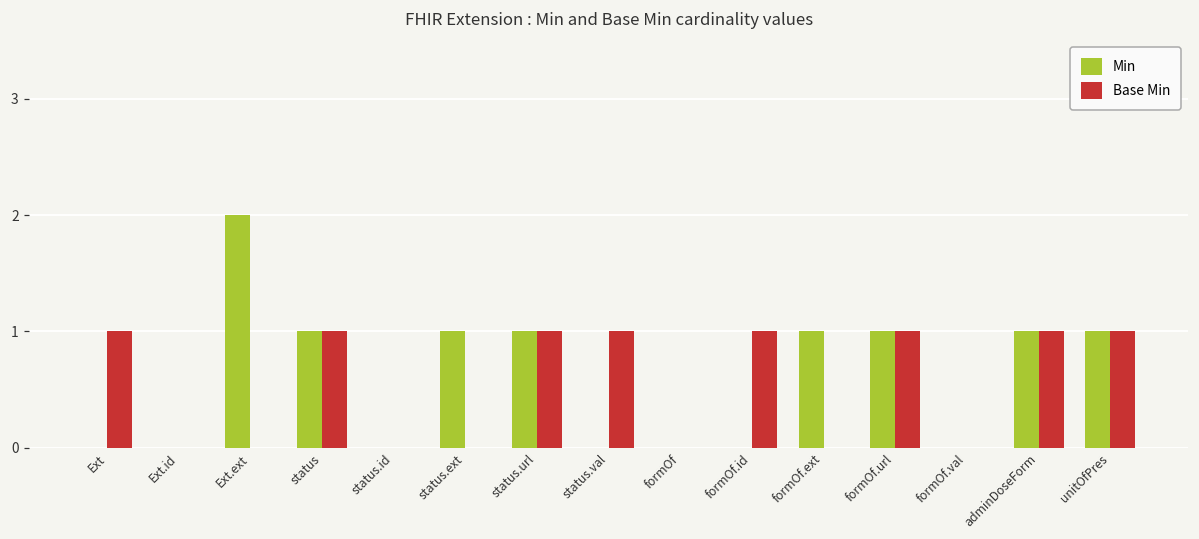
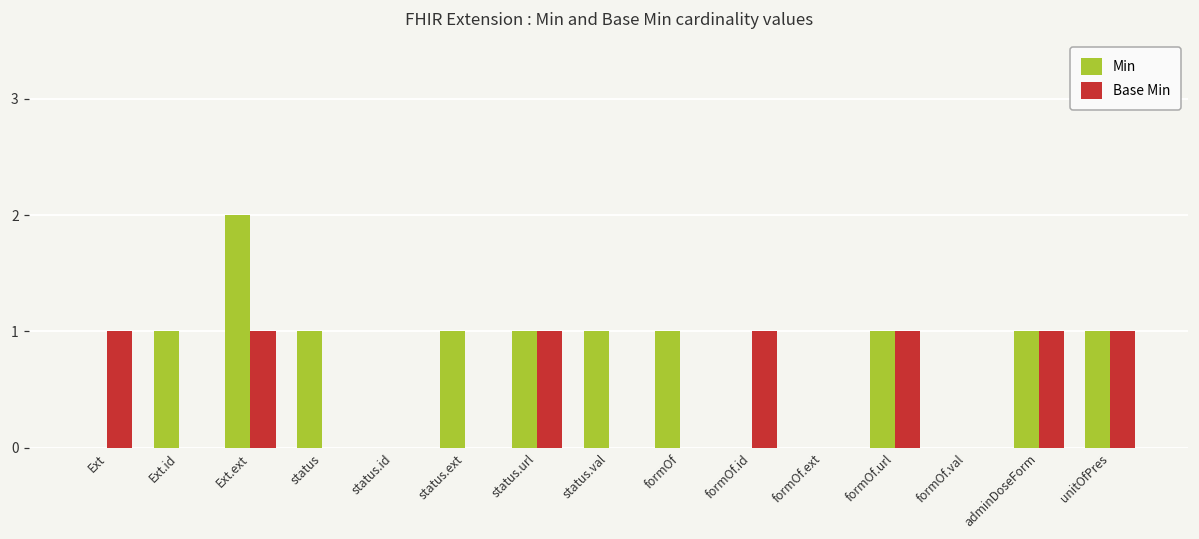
Min, Ext.id: 0 -> 1
Base Min, Ext.ext: 0 -> 1
Base Min, status: 1 -> 0
Min, status.val: 0 -> 1
Base Min, status.val: 1 -> 0
Min, formOf: 0 -> 1
Min, formOf.ext: 1 -> 0
